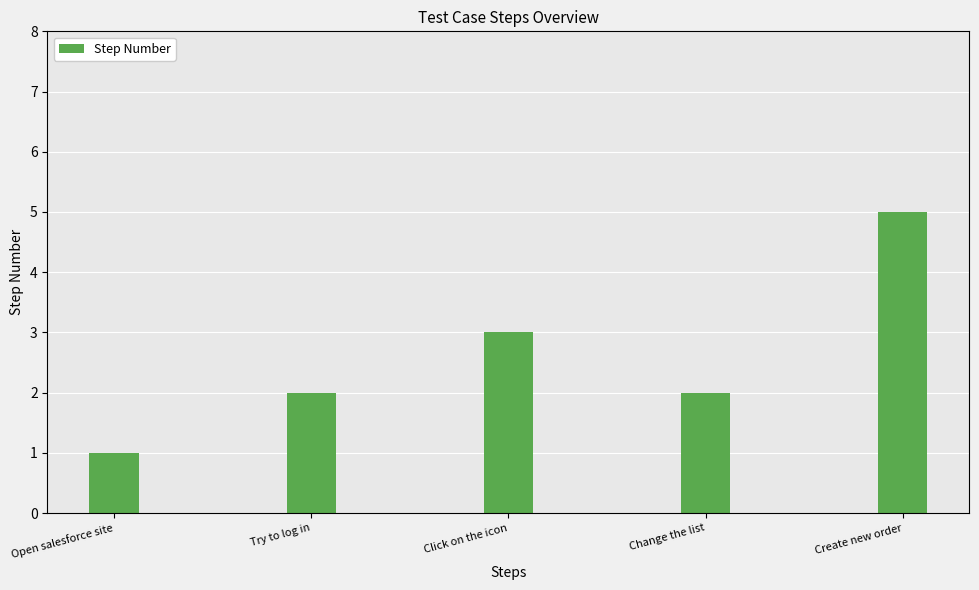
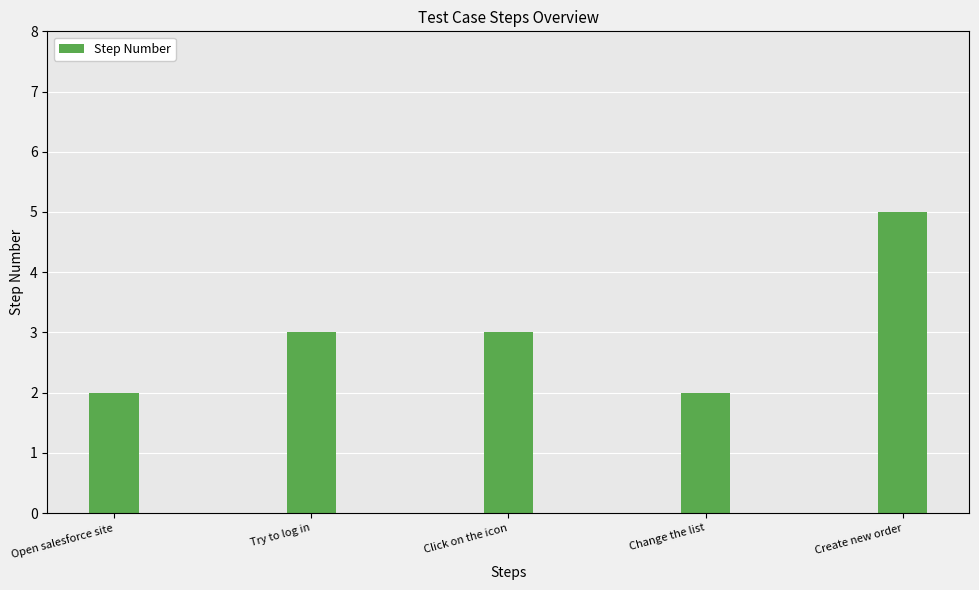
Open salesforce site: 1 -> 2
Try to log in: 2 -> 3
